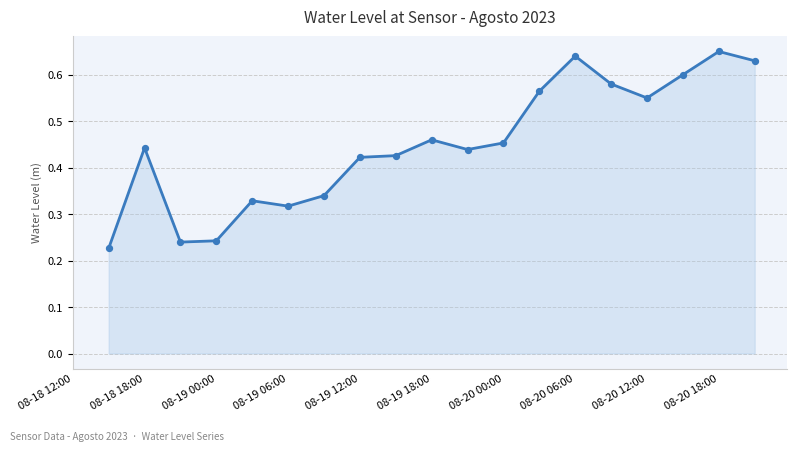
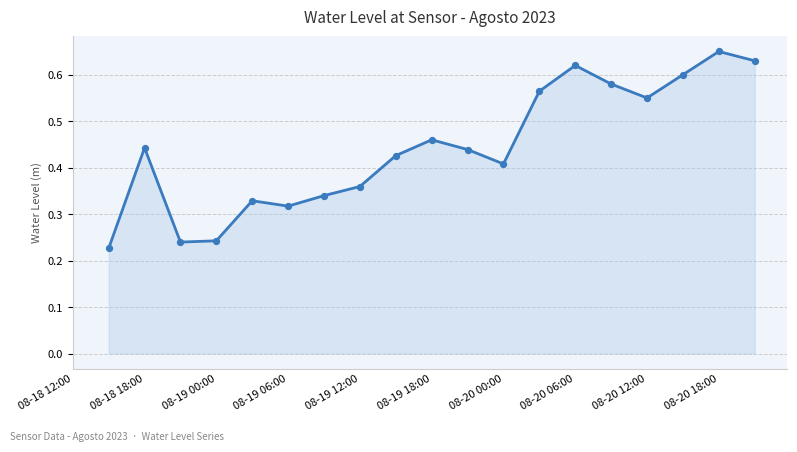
08-19 12:00: 0.42 -> 0.36
08-20 00:00: 0.45 -> 0.41
08-20 06:00: 0.64 -> 0.62
